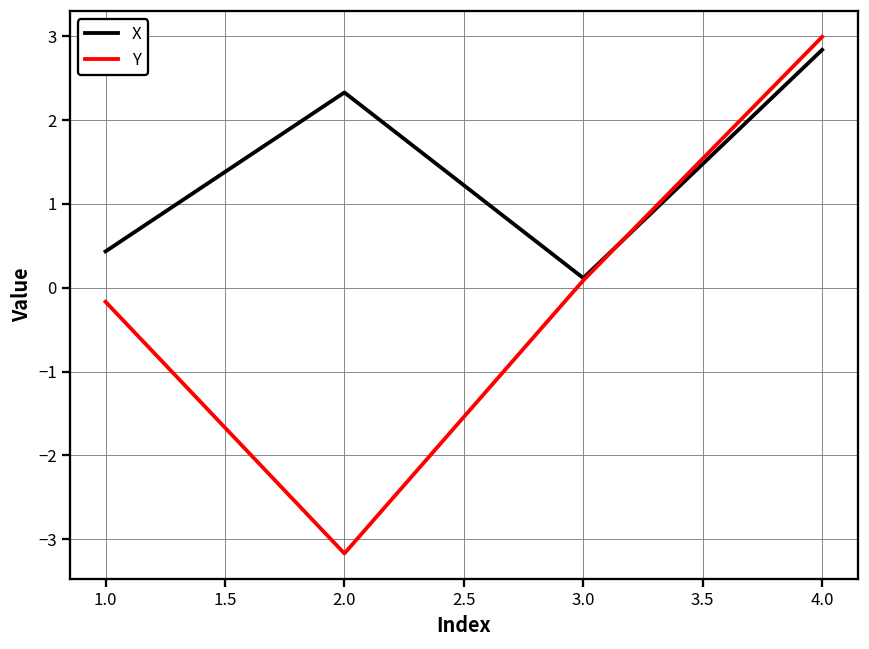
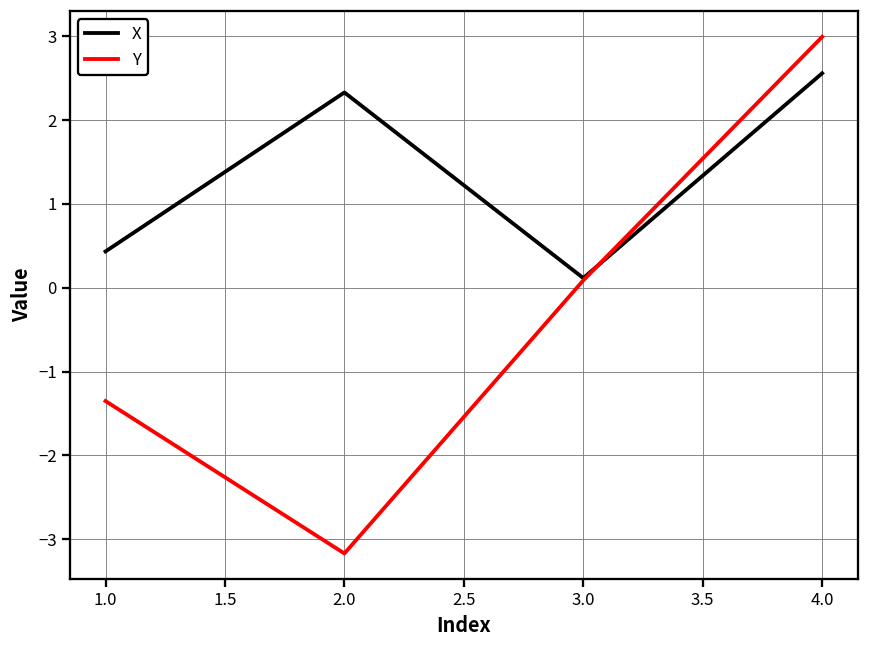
Y, 1.0: -0.2 -> -1.4
X, 4.0: 2.8 -> 2.6
